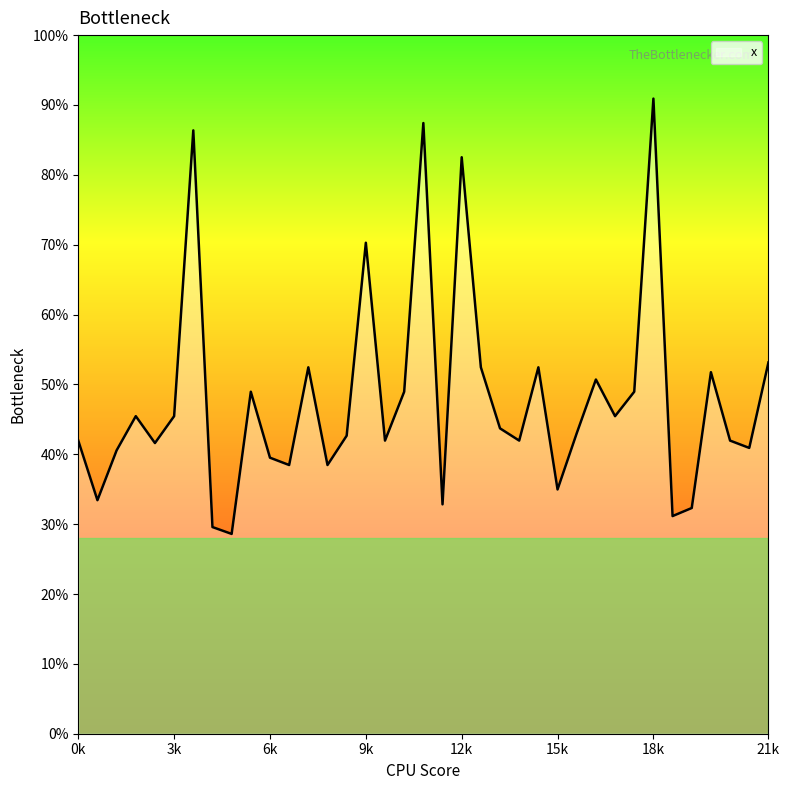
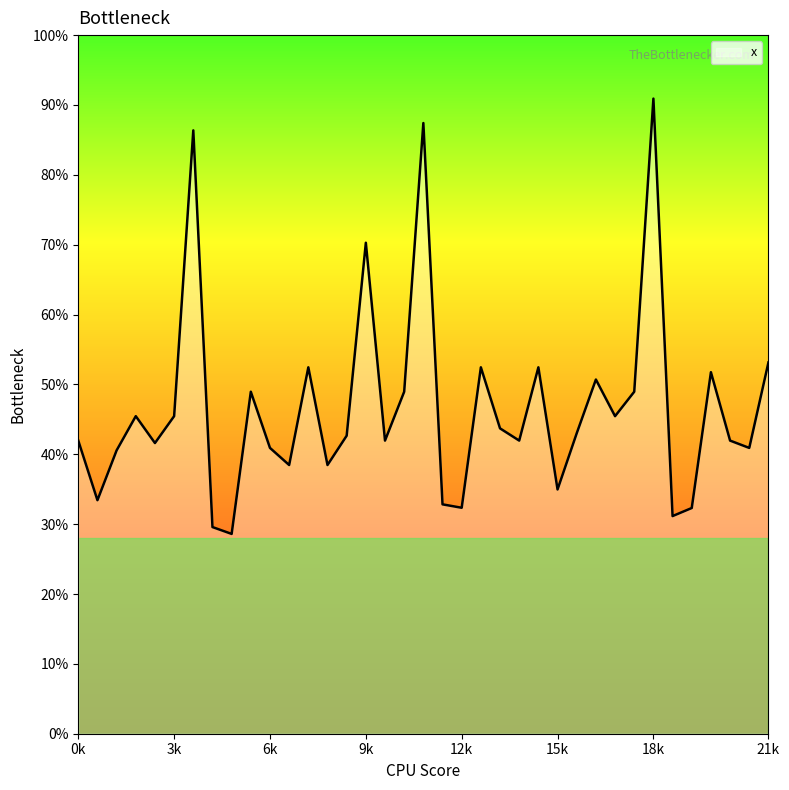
6k: 40% -> 41%
12k: 83% -> 32%
